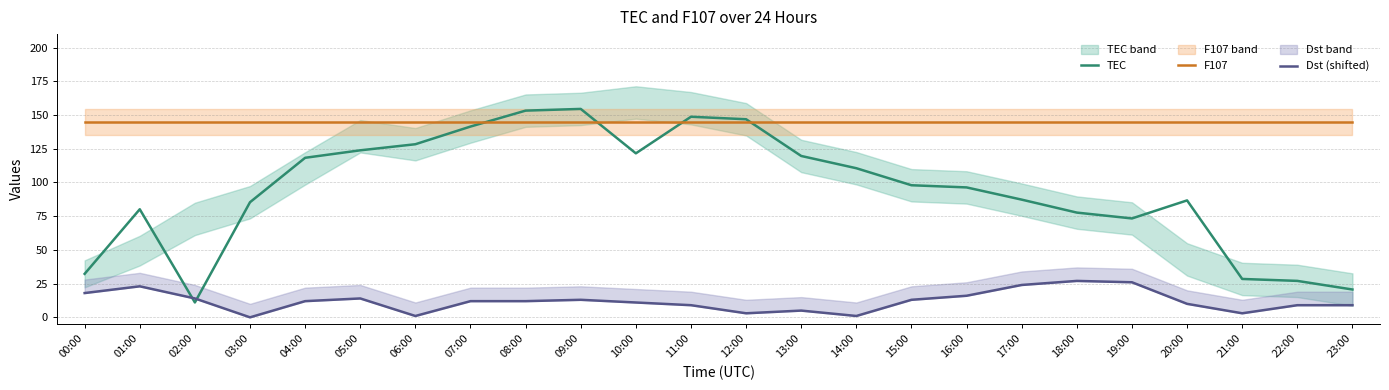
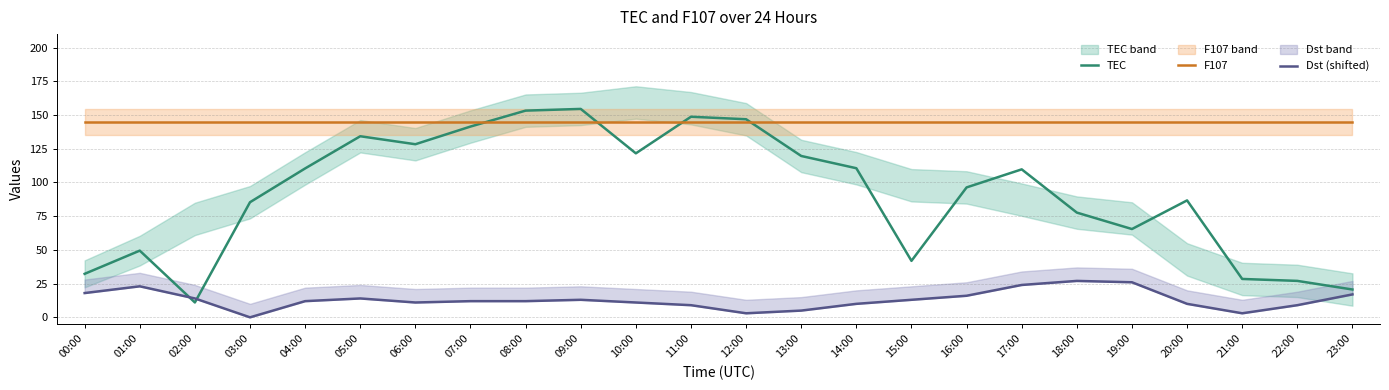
TEC, 01:00: 80 -> 49
TEC, 04:00: 118 -> 110
TEC, 05:00: 124 -> 134
Dst (shifted), 06:00: 1 -> 11
Dst (shifted), 14:00: 1 -> 10
TEC, 15:00: 98 -> 42
TEC, 17:00: 87 -> 110
TEC, 19:00: 73 -> 65
Dst (shifted), 23:00: 9 -> 17
